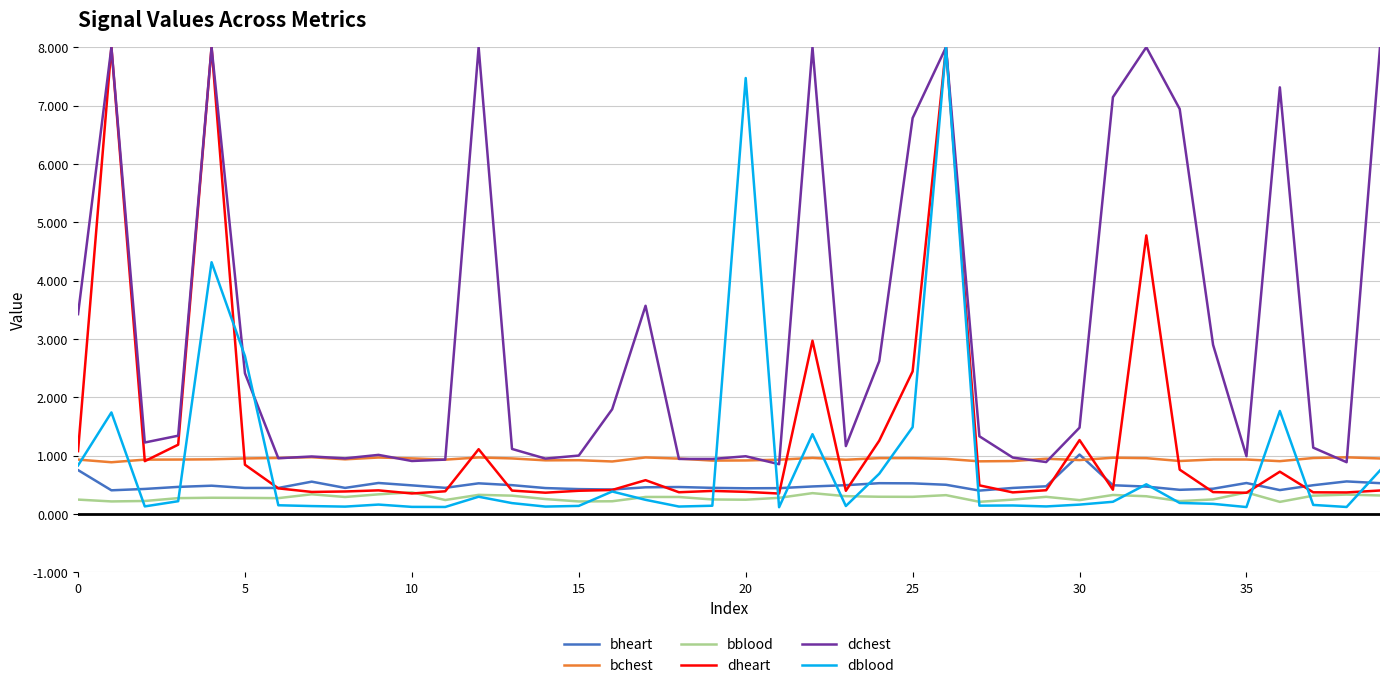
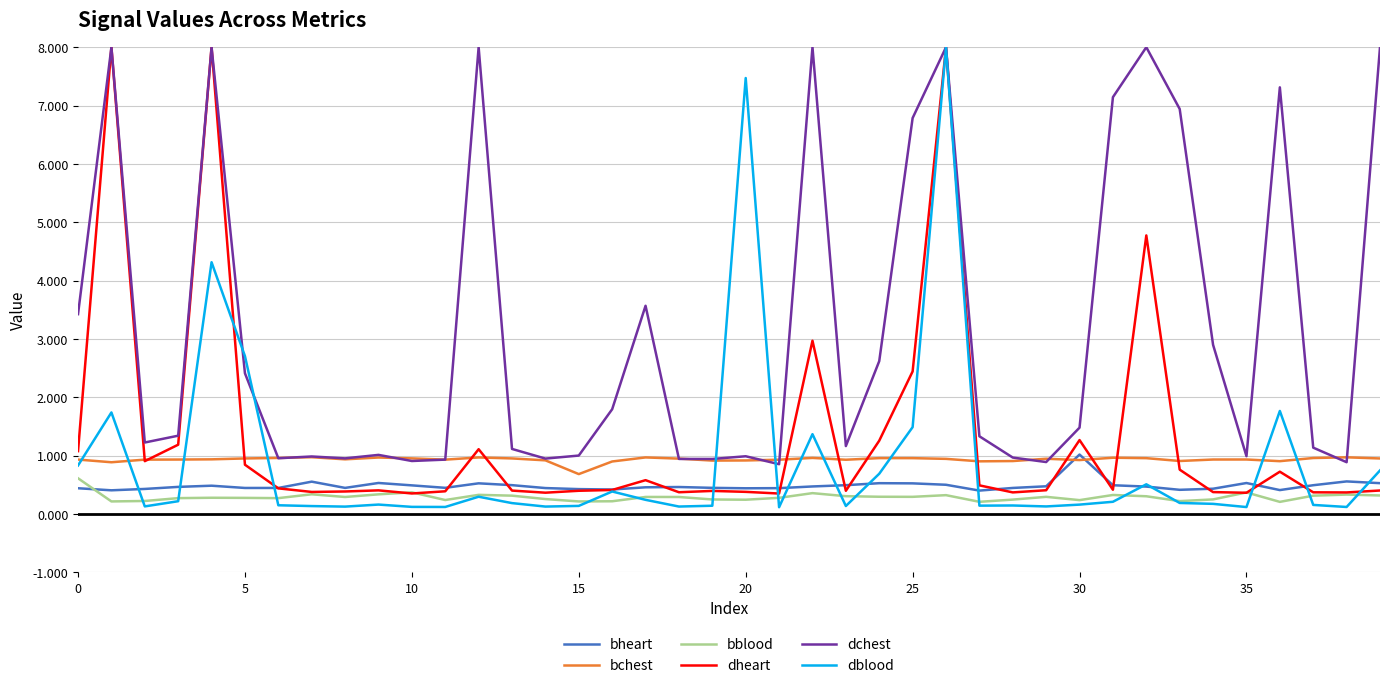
bheart, 0: 0.8 -> 0.4
bblood, 0: 0.2 -> 0.6
bchest, 15: 0.9 -> 0.7
